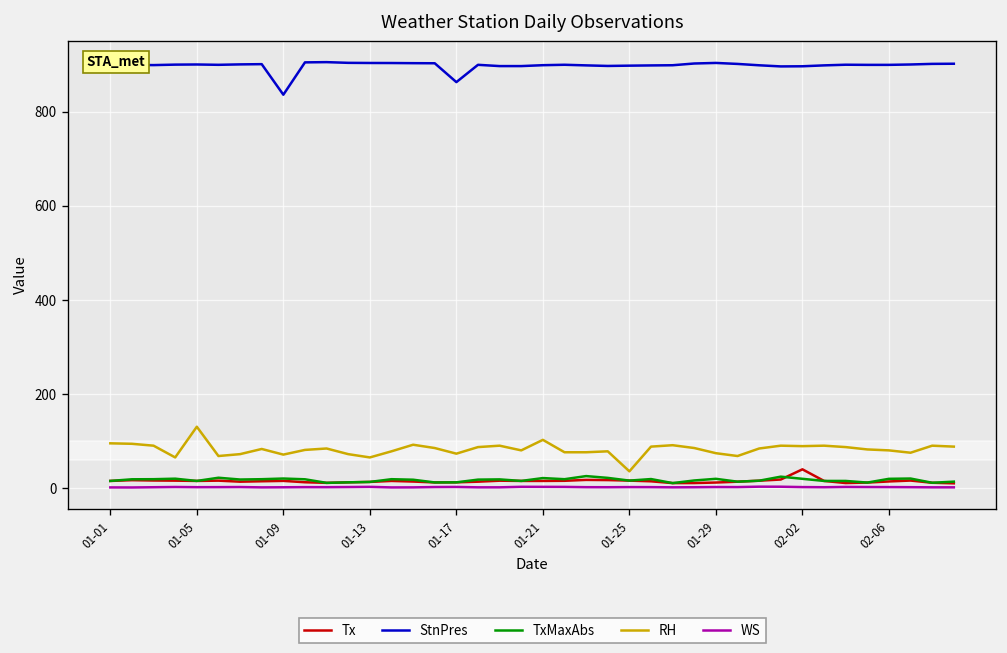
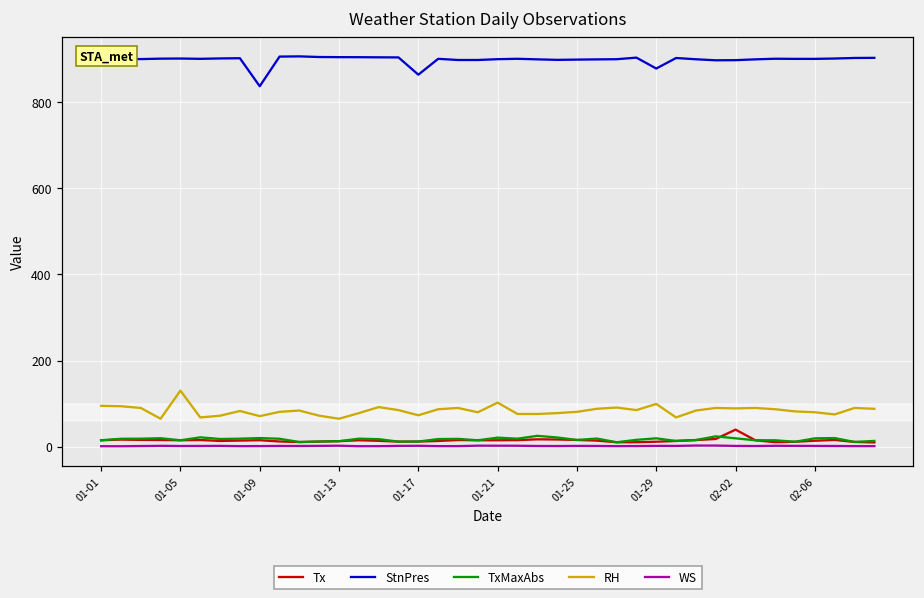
RH, 01-25: 40 -> 80
StnPres, 01-29: 900 -> 880
RH, 01-29: 70 -> 100
